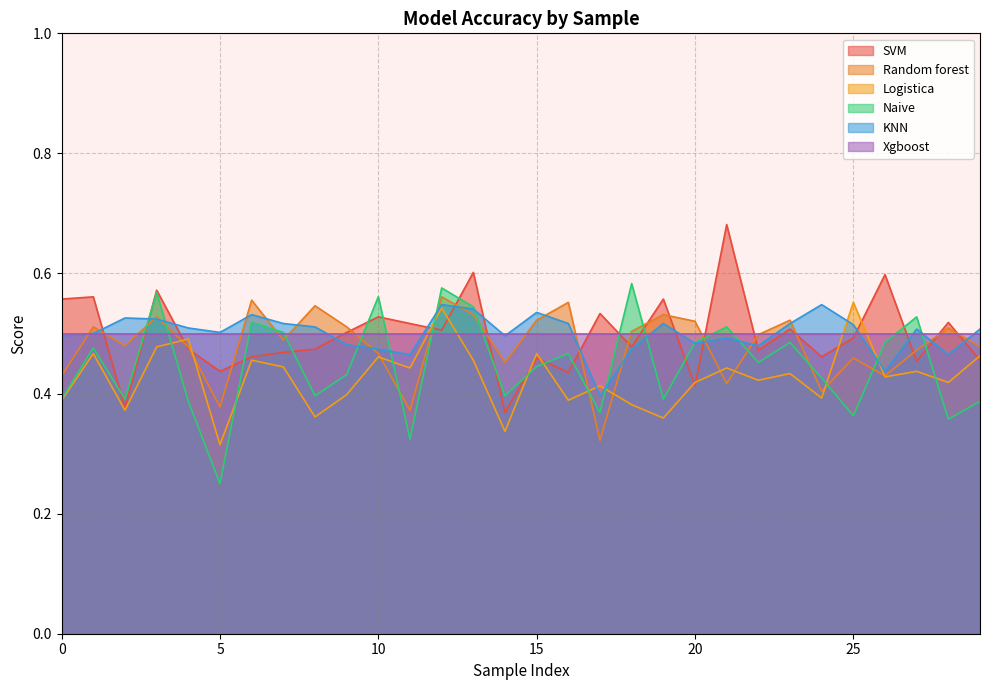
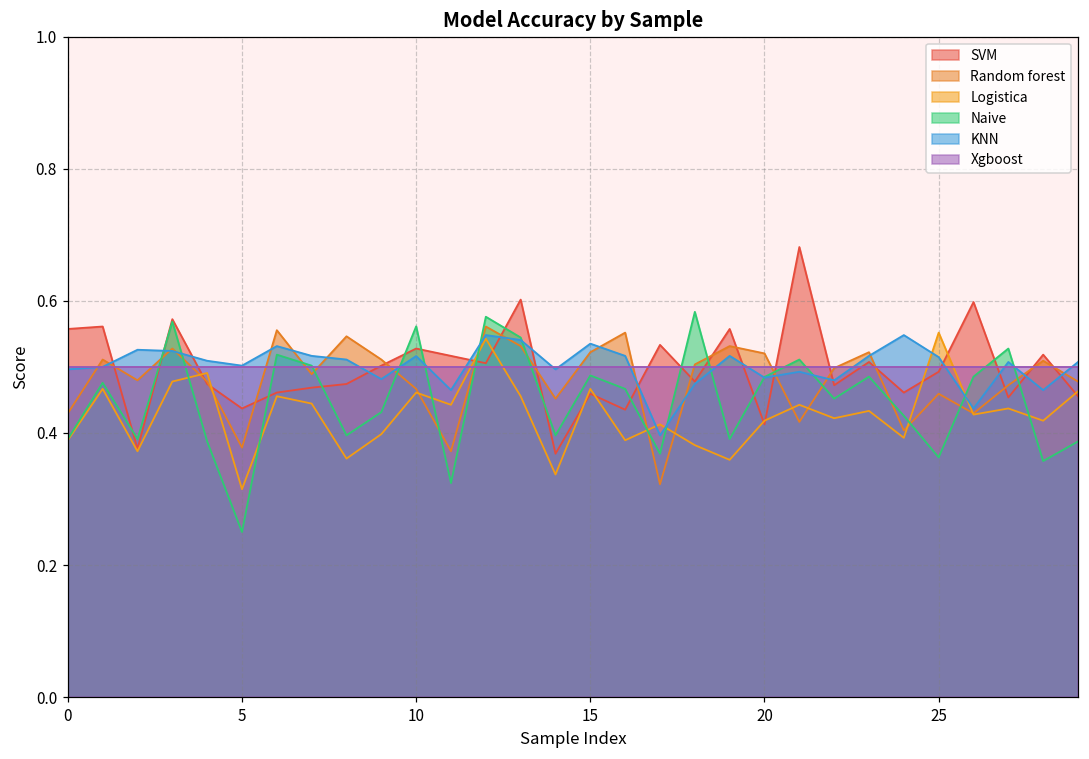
KNN, 10: 0.47 -> 0.52
Naive, 15: 0.45 -> 0.49
